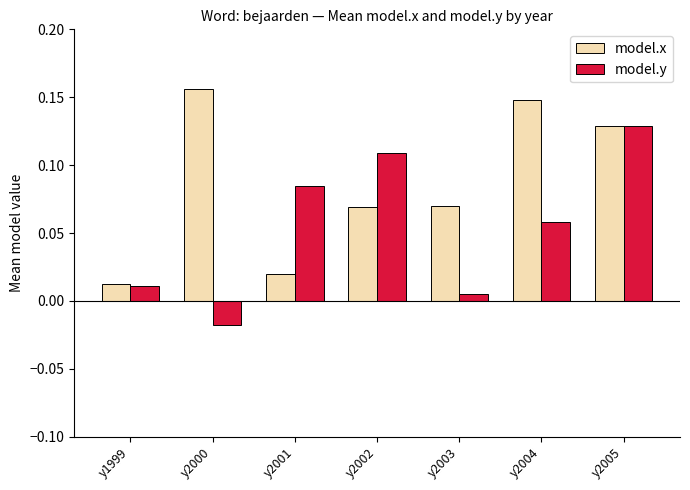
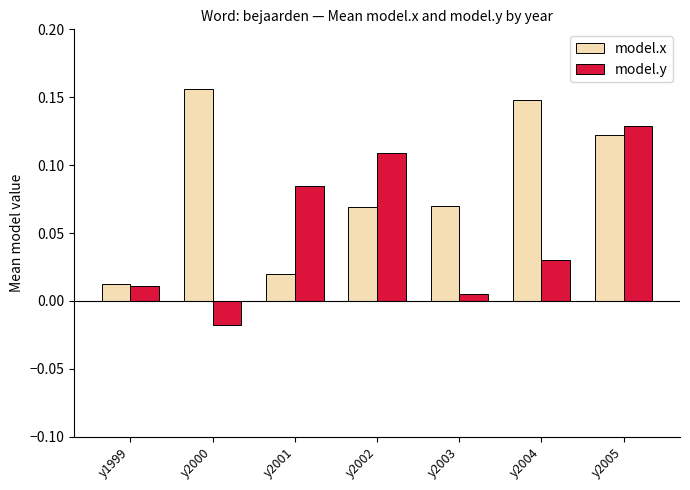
model.y, y2004: 0.058 -> 0.030
model.x, y2005: 0.129 -> 0.122
